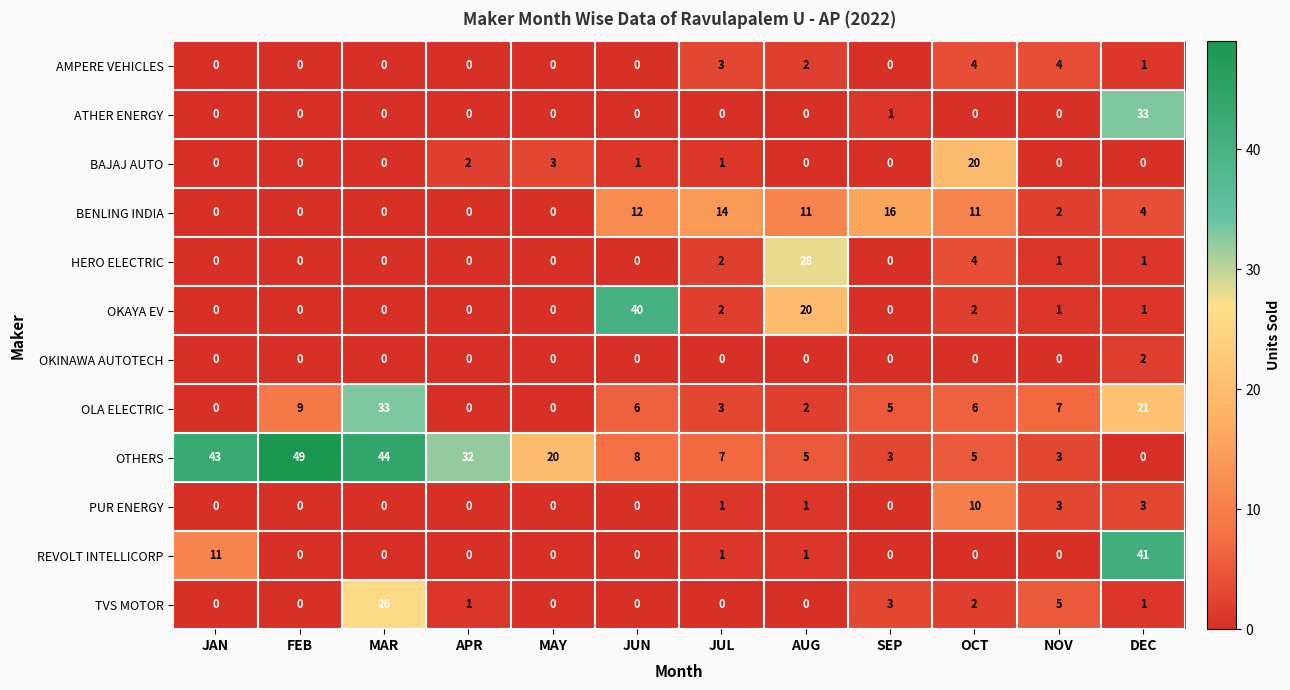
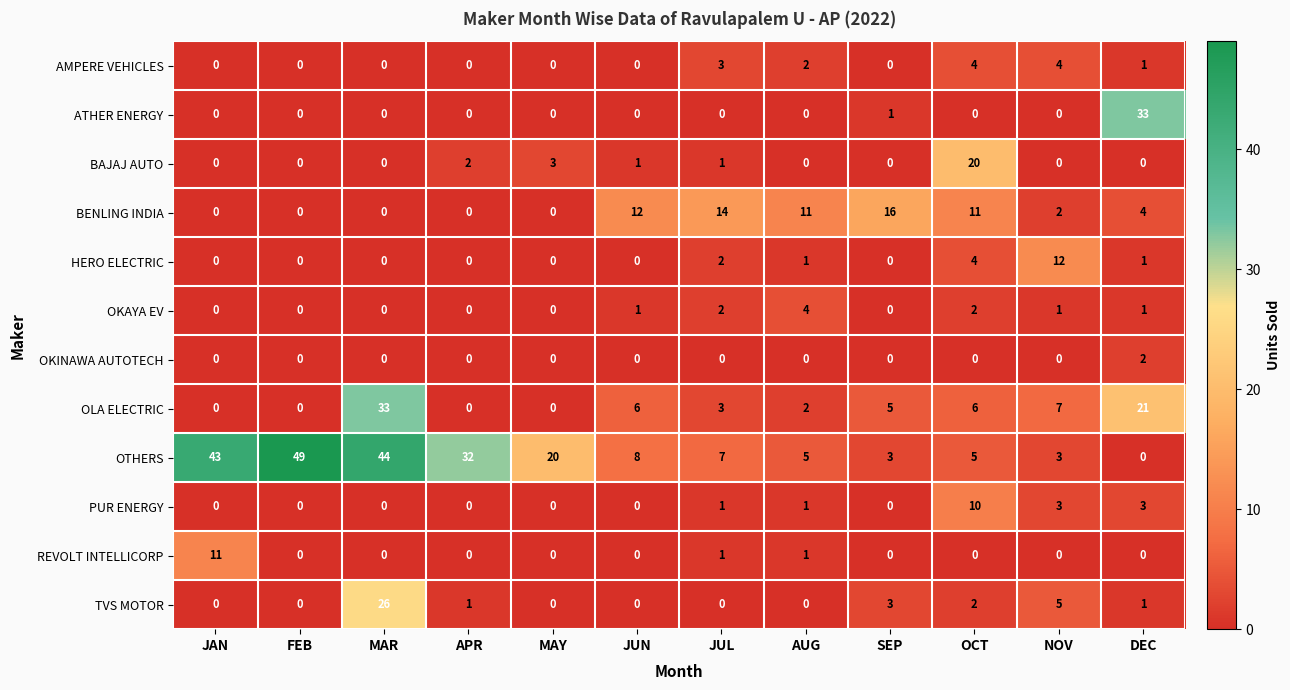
HERO ELECTRIC, AUG: 28 -> 1
HERO ELECTRIC, NOV: 1 -> 12
OKAYA EV, JUN: 40 -> 1
OKAYA EV, AUG: 20 -> 4
OLA ELECTRIC, FEB: 9 -> 0
REVOLT INTELLICORP, DEC: 41 -> 0
